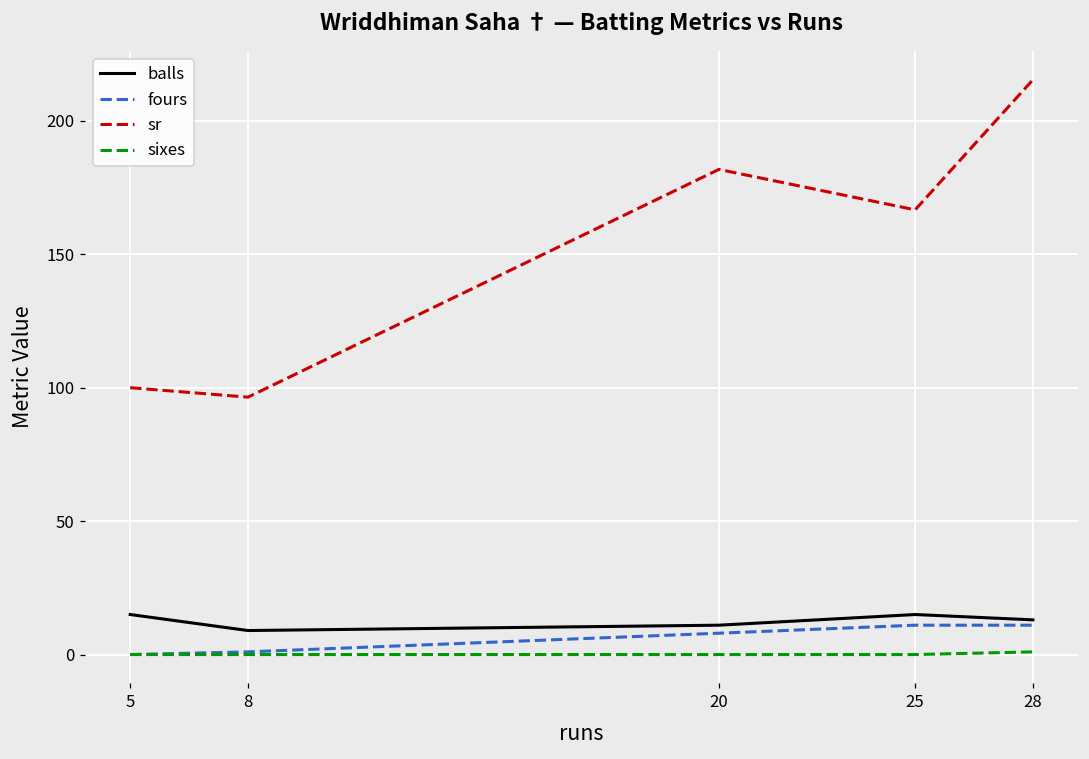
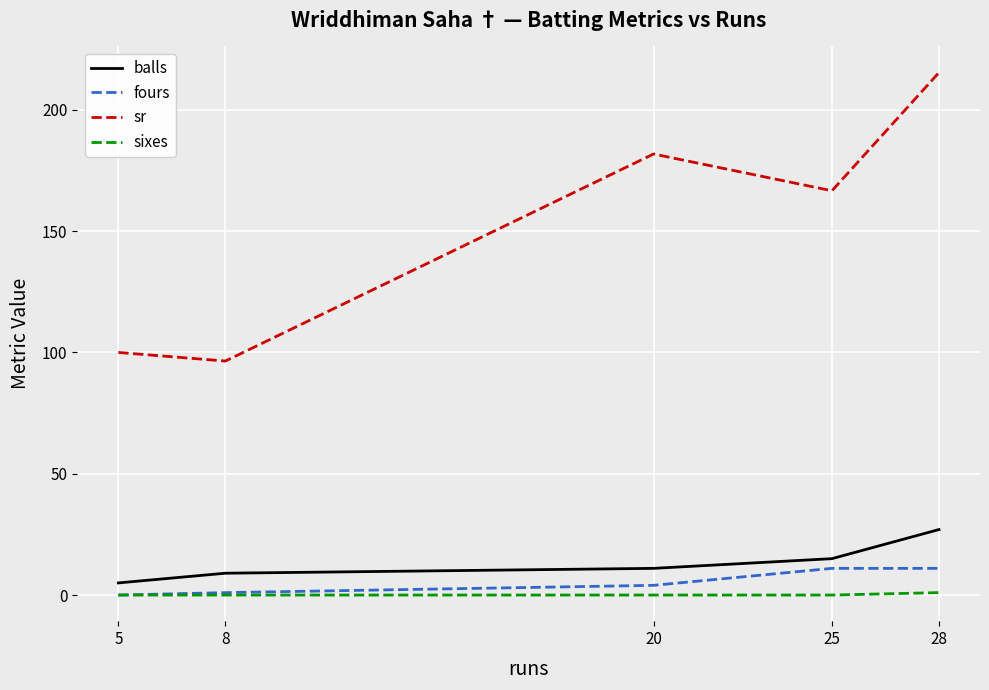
balls, 5: 15 -> 5
fours, 20: 8 -> 4
balls, 28: 13 -> 27
